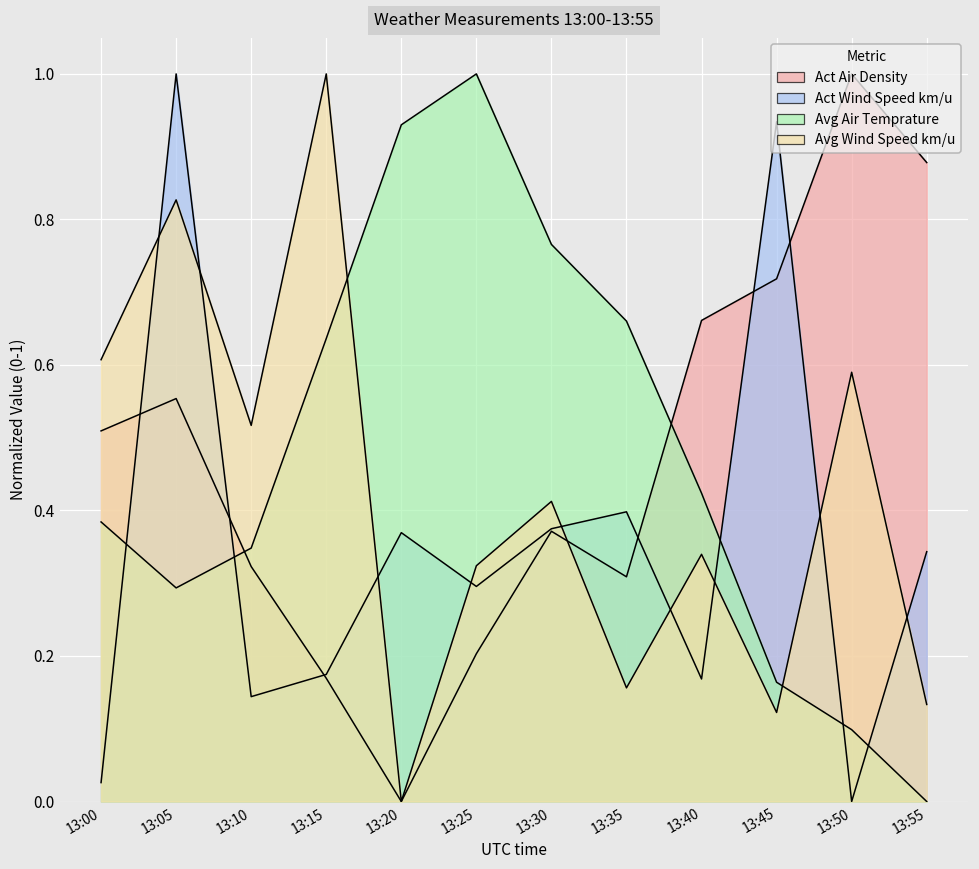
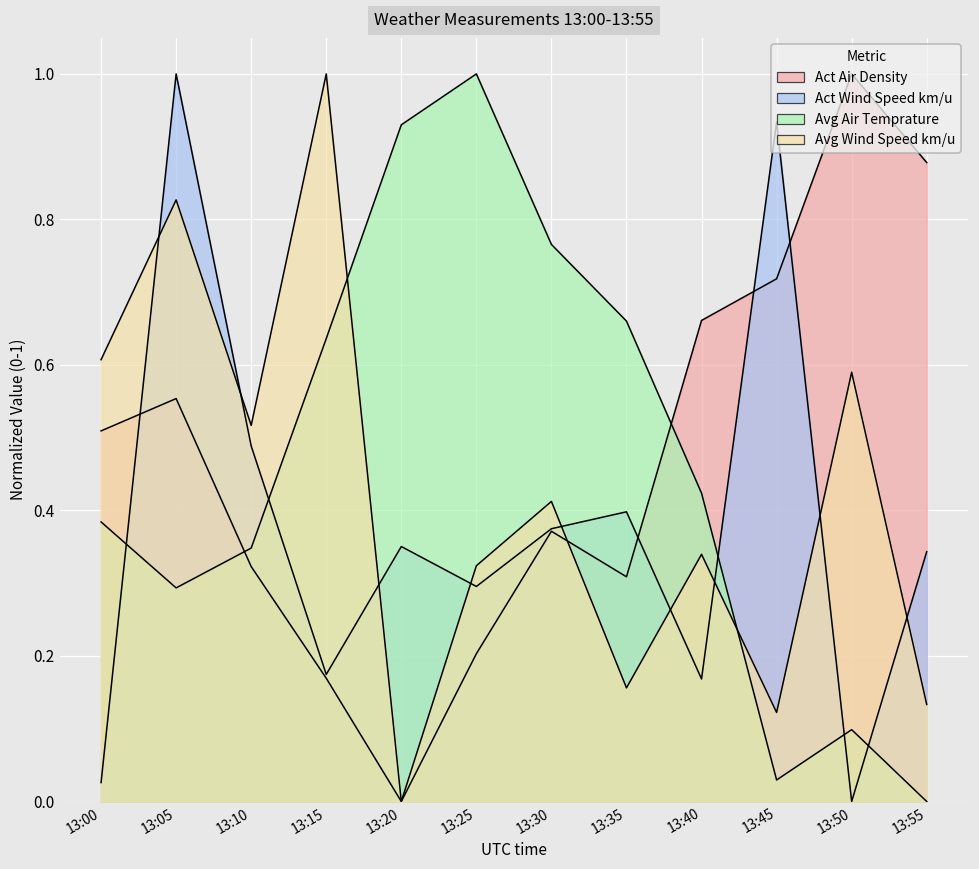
Act Wind Speed km/u, 13:10: 0.14 -> 0.49
Act Wind Speed km/u, 13:20: 0.37 -> 0.35
Avg Air Temprature, 13:45: 0.16 -> 0.03
